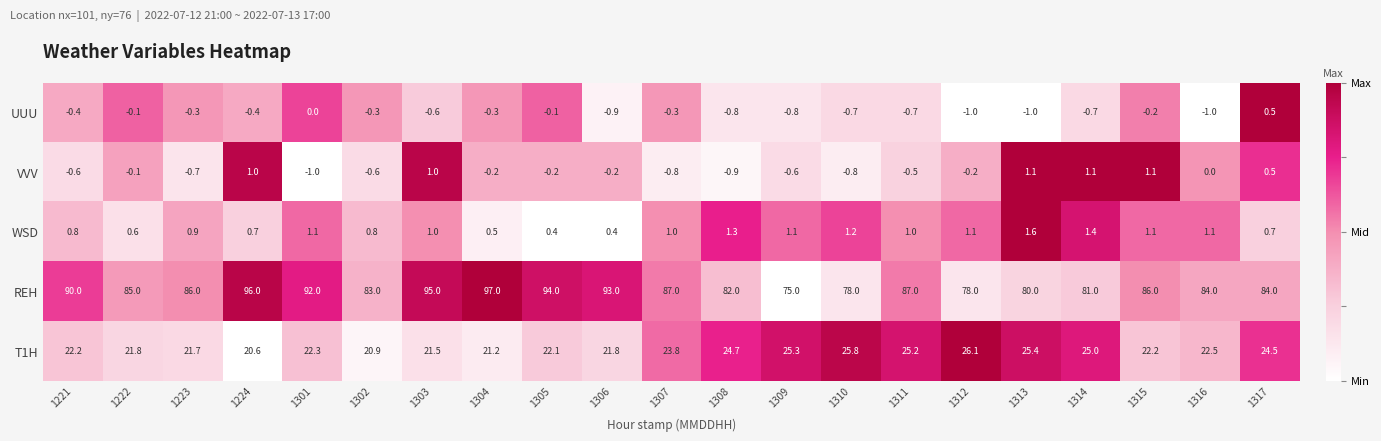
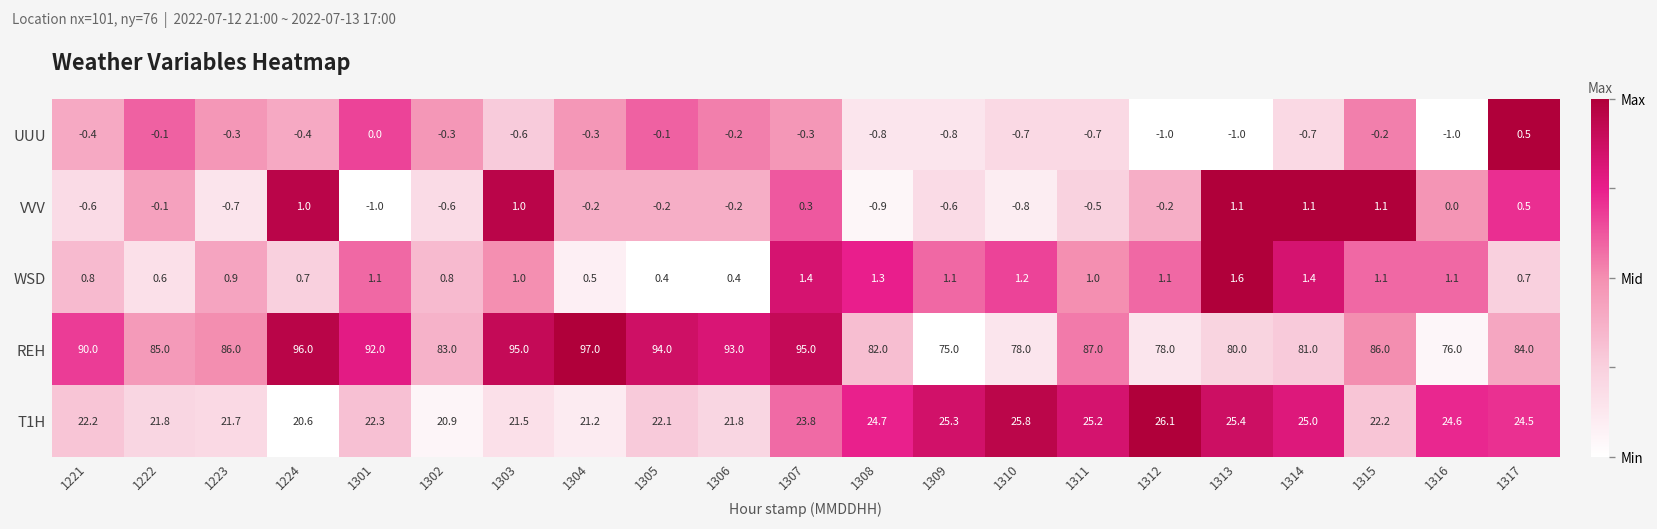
UUU, 1306: -0.9 -> -0.2
VVV, 1307: -0.8 -> 0.3
WSD, 1307: 1.0 -> 1.4
REH, 1307: 87.0 -> 95.0
REH, 1316: 84.0 -> 76.0
T1H, 1316: 22.5 -> 24.6
